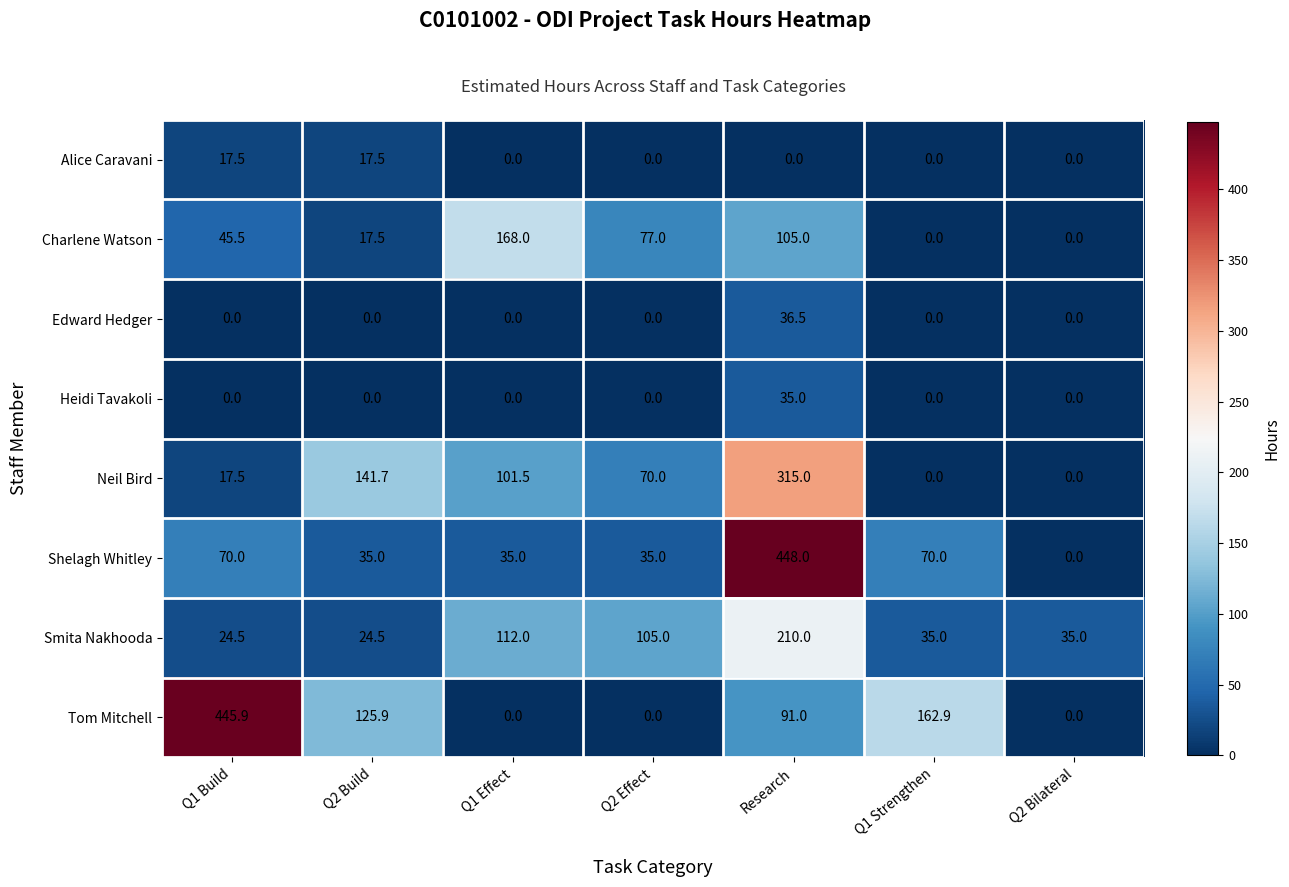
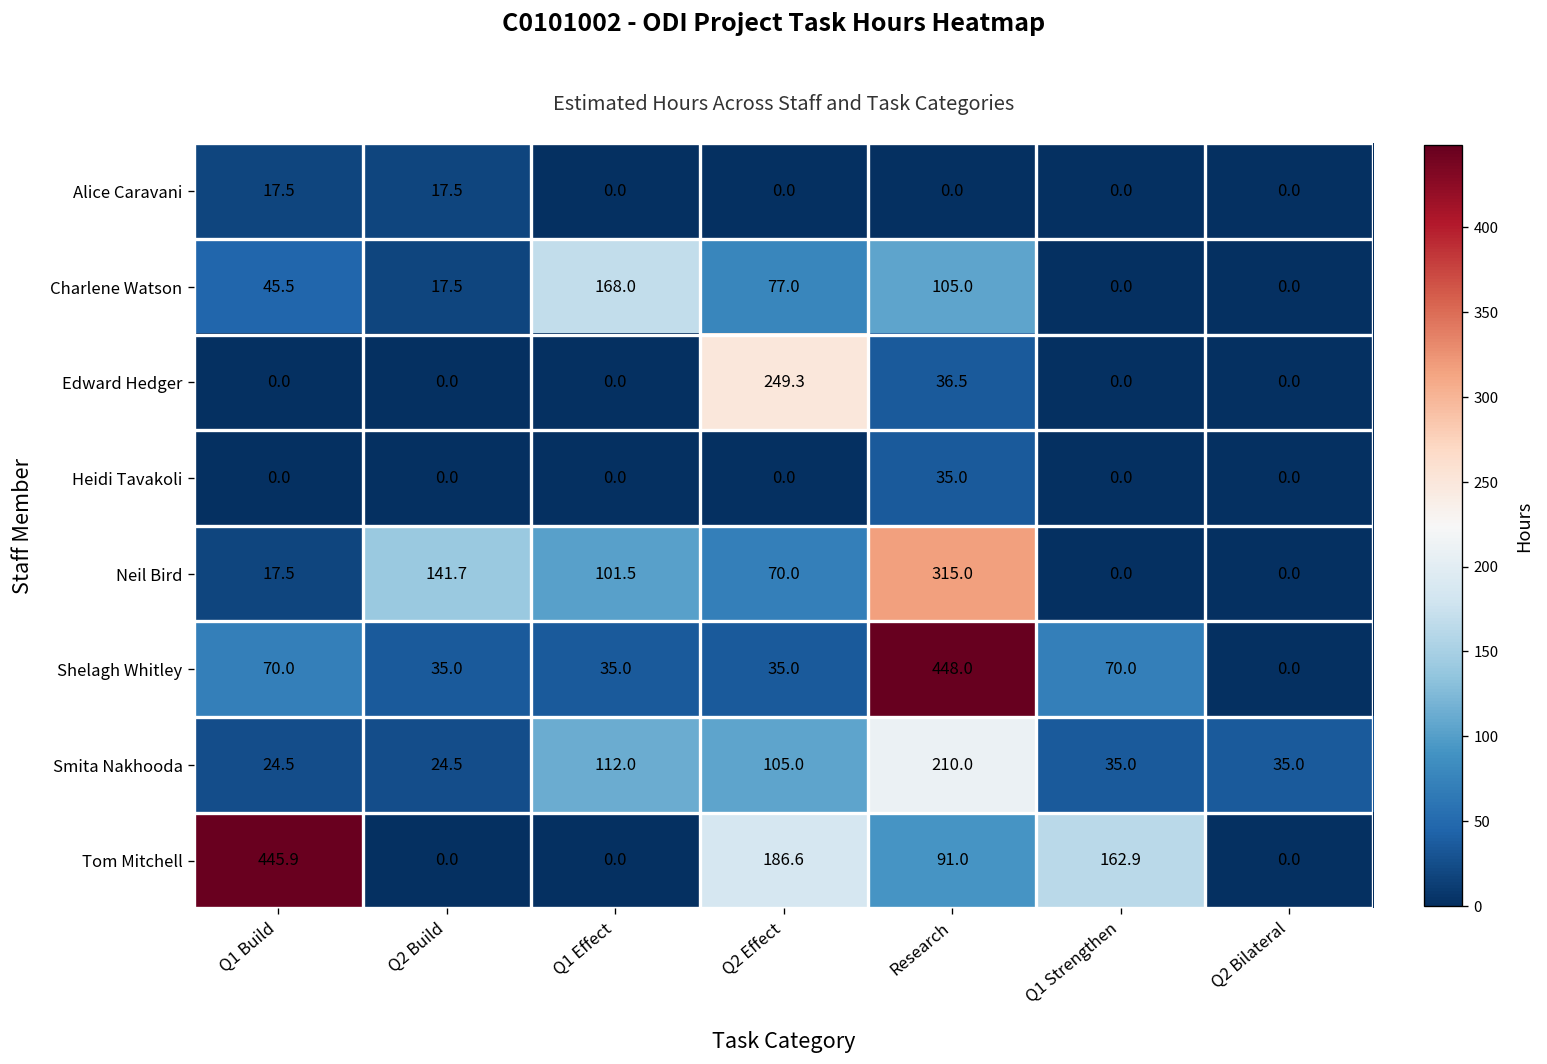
Edward Hedger, Q2 Effect: 0.0 -> 249.3
Tom Mitchell, Q2 Build: 125.9 -> 0.0
Tom Mitchell, Q2 Effect: 0.0 -> 186.6
